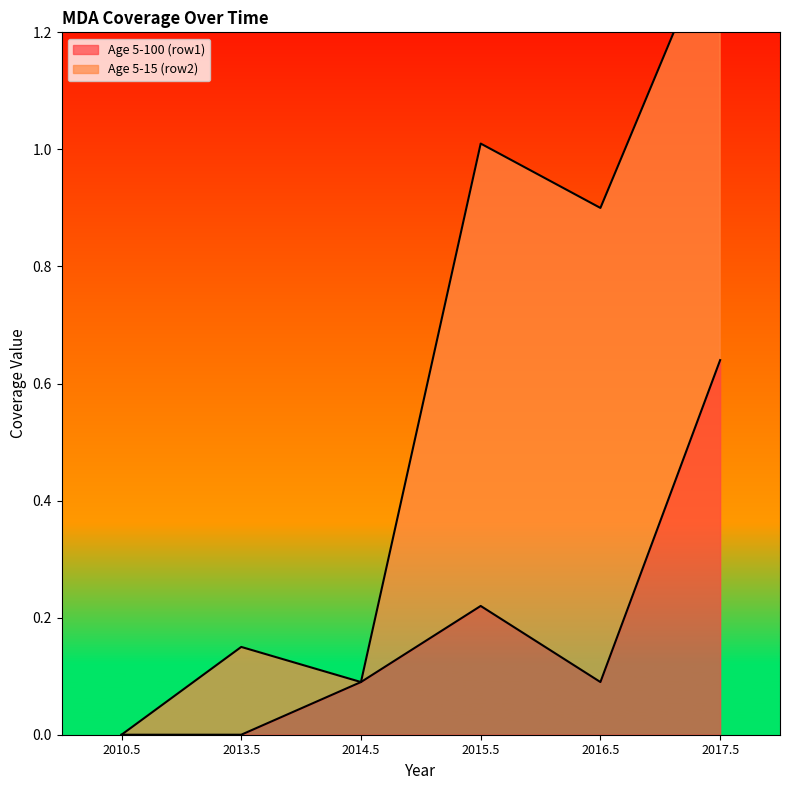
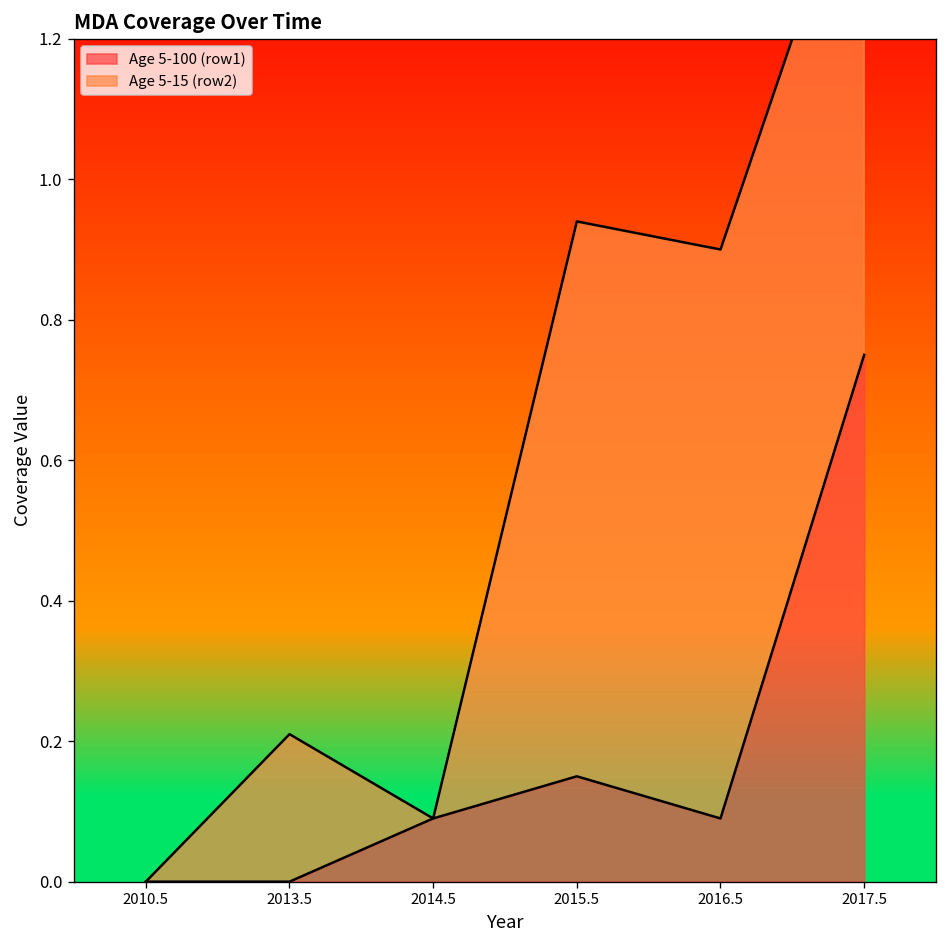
Age 5-15 (row2), 2013.5: 0.15 -> 0.21
Age 5-100 (row1), 2015.5: 0.22 -> 0.15
Age 5-100 (row1), 2017.5: 0.64 -> 0.75
